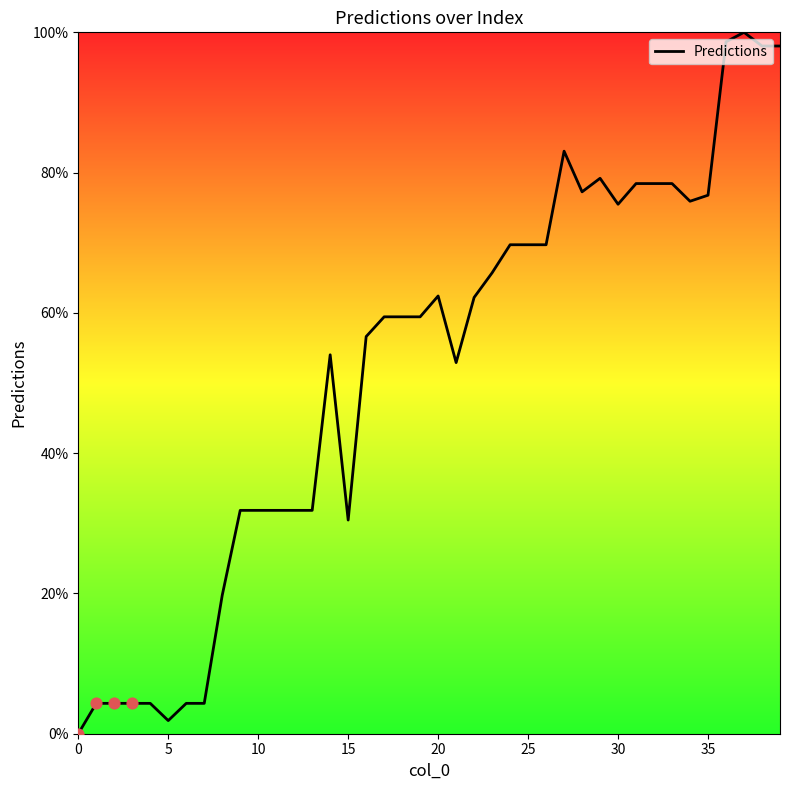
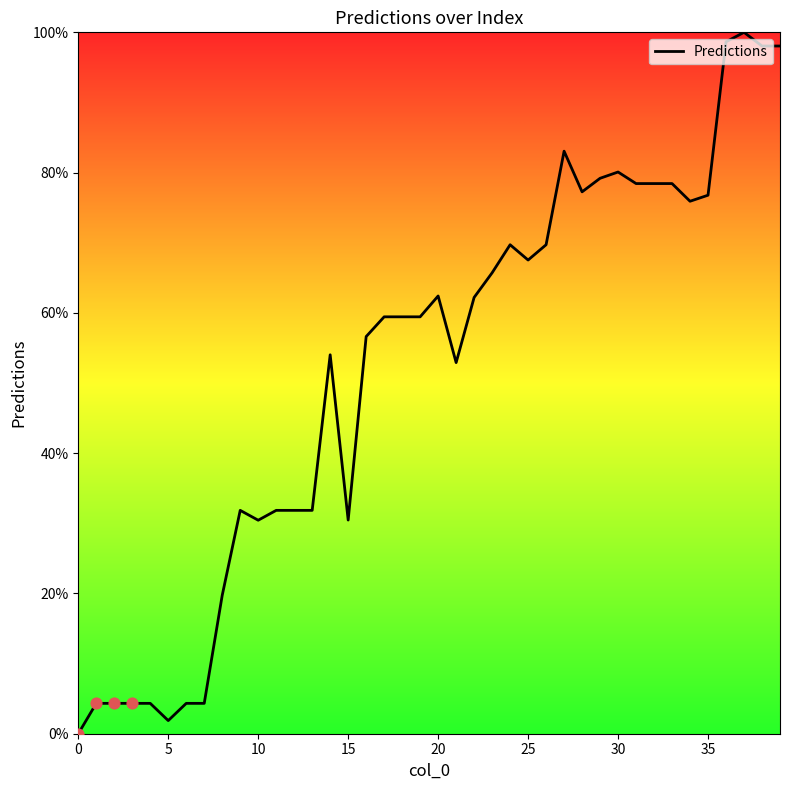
Predictions, 10: 32% -> 30%
Predictions, 25: 70% -> 68%
Predictions, 30: 75% -> 80%
